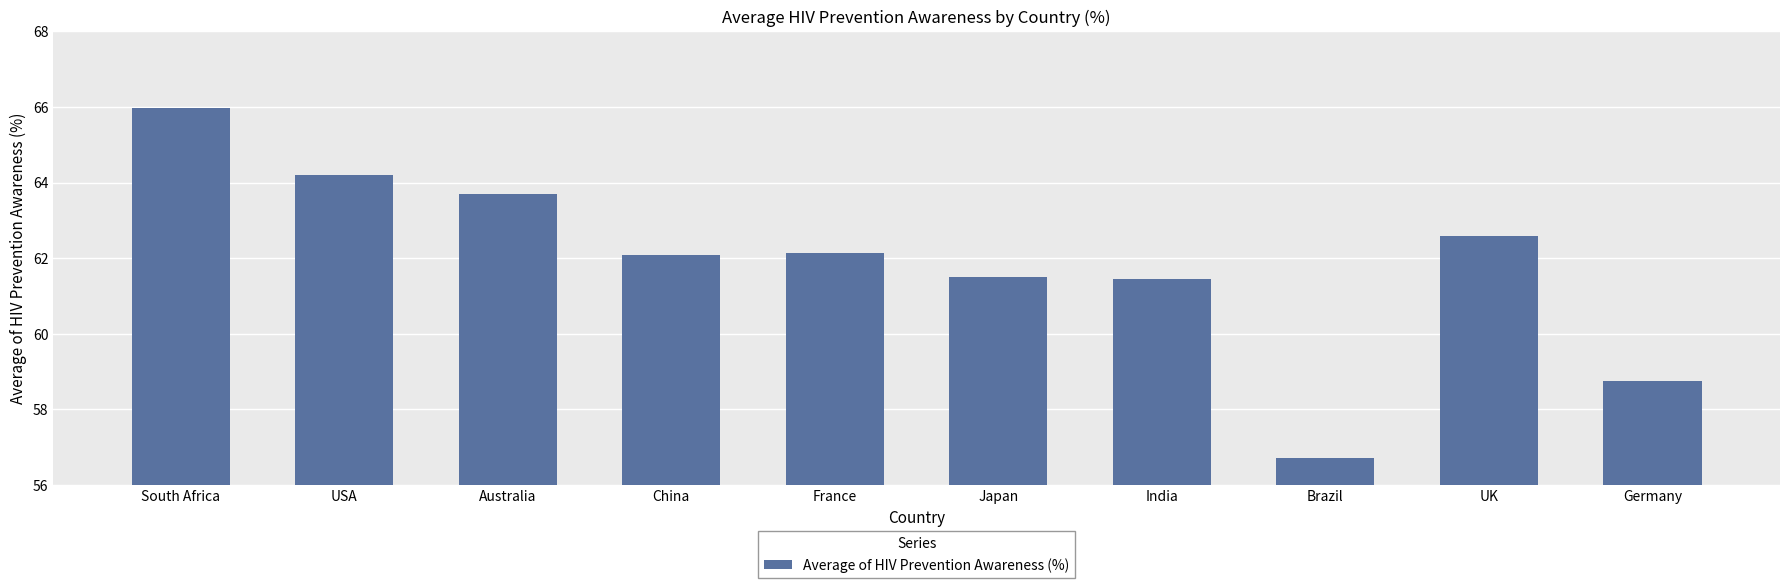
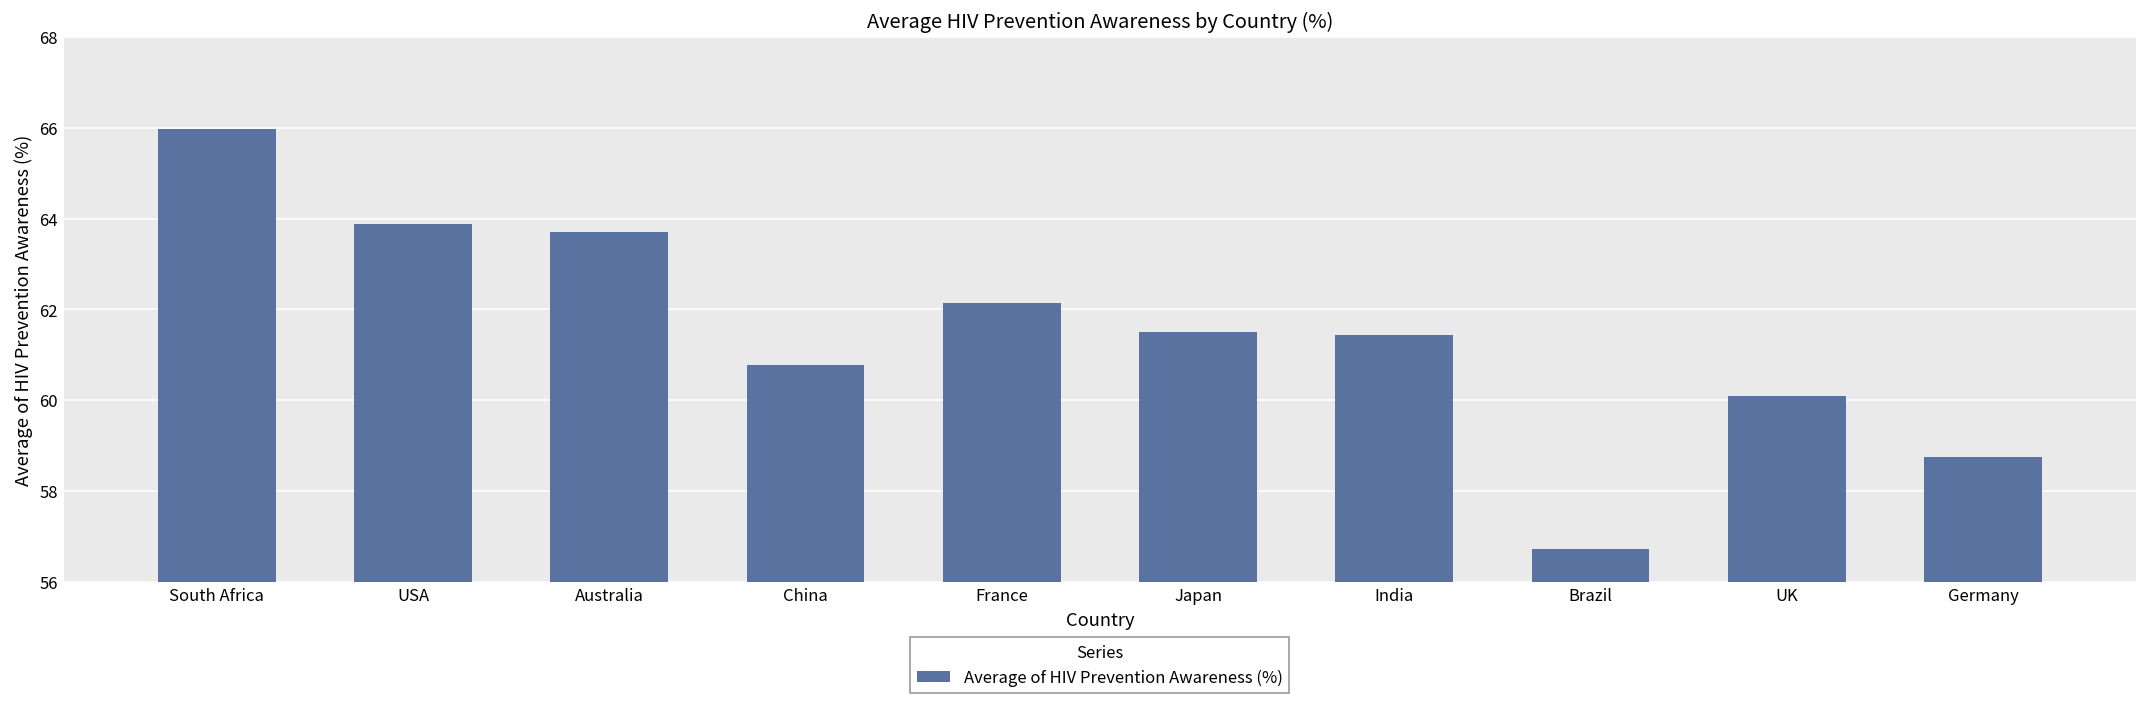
USA: 64.2 -> 63.9
China: 62.1 -> 60.8
UK: 62.6 -> 60.1
